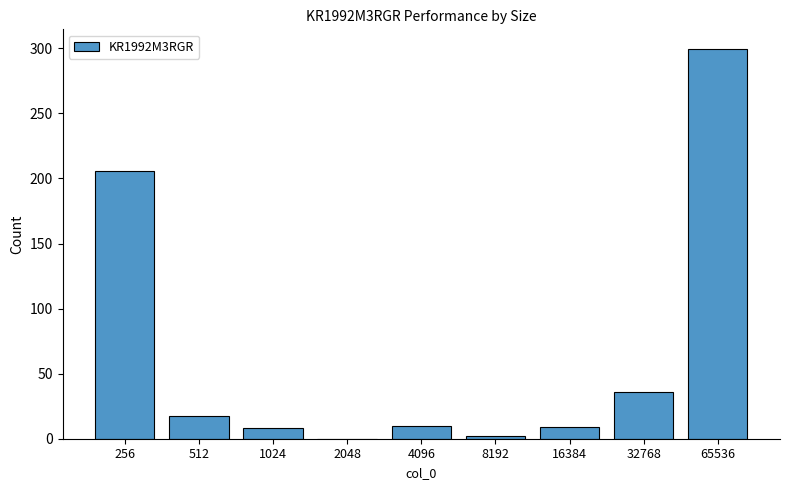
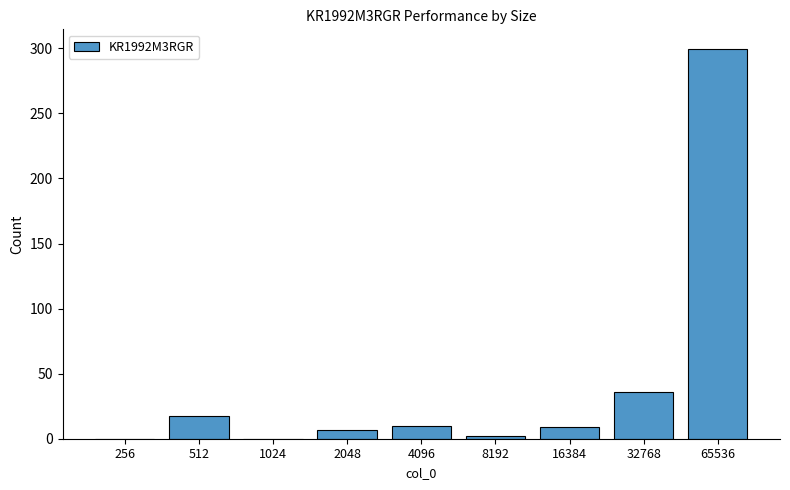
256: 206 -> 0
1024: 8 -> 0
2048: 0 -> 7
